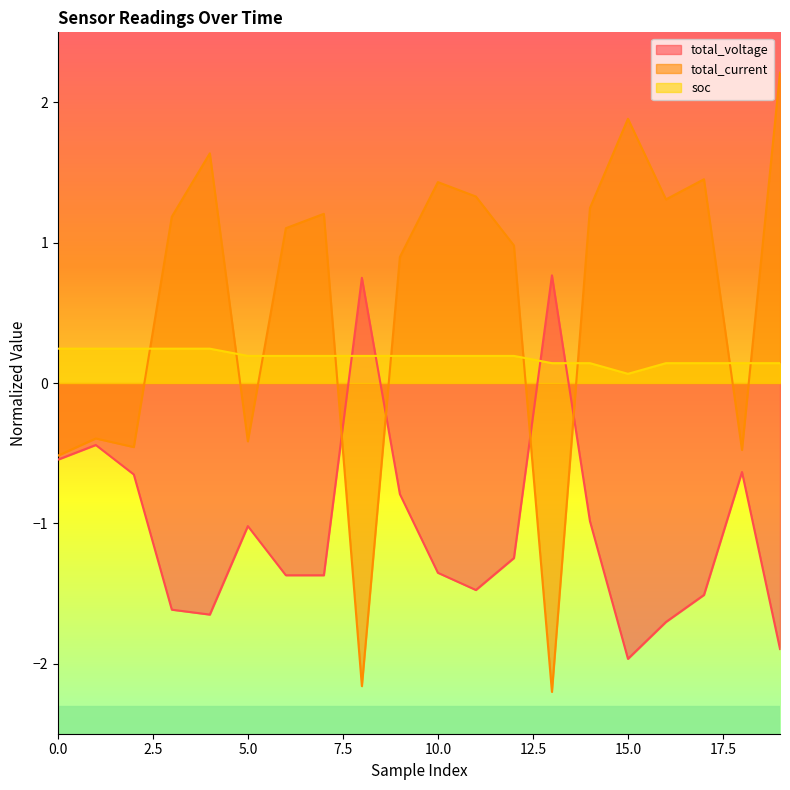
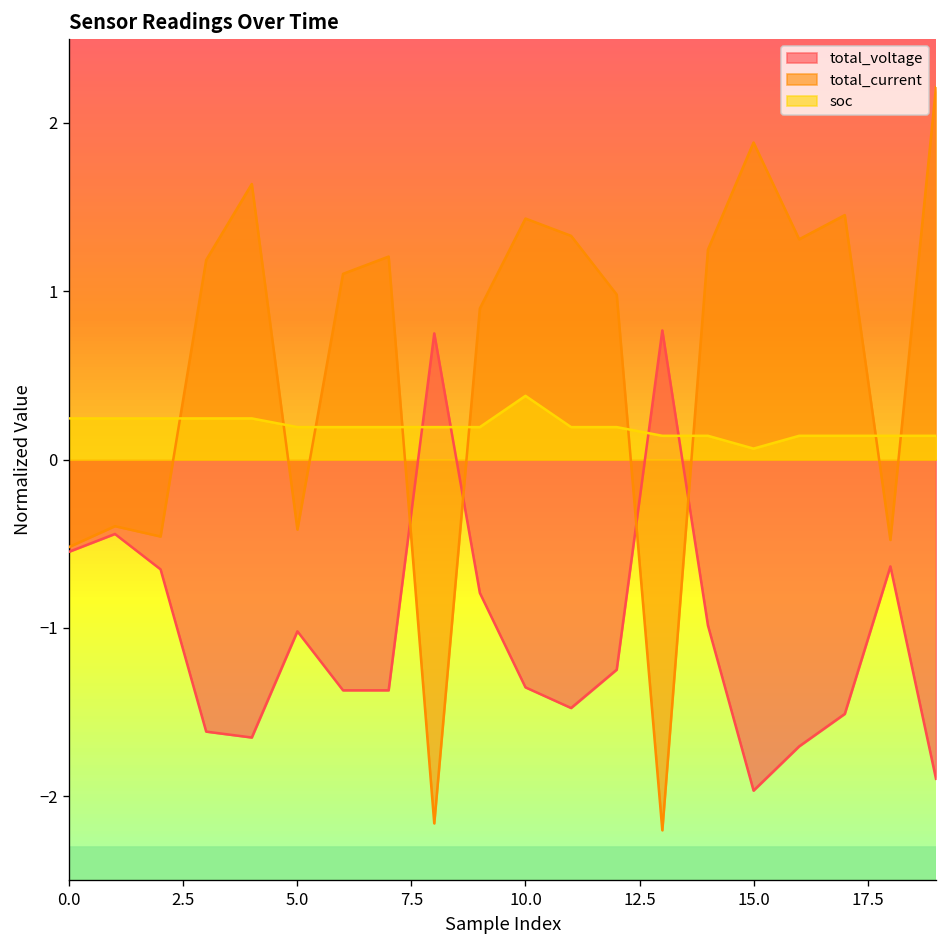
soc, 10.0: 0.19 -> 0.38
